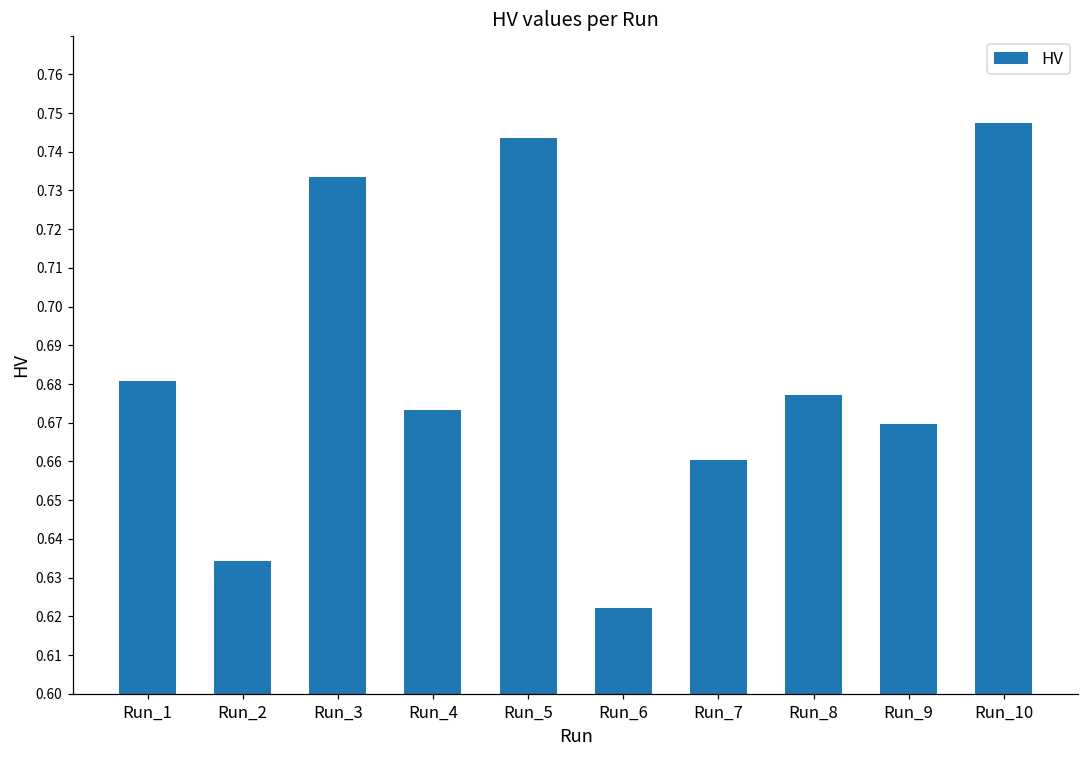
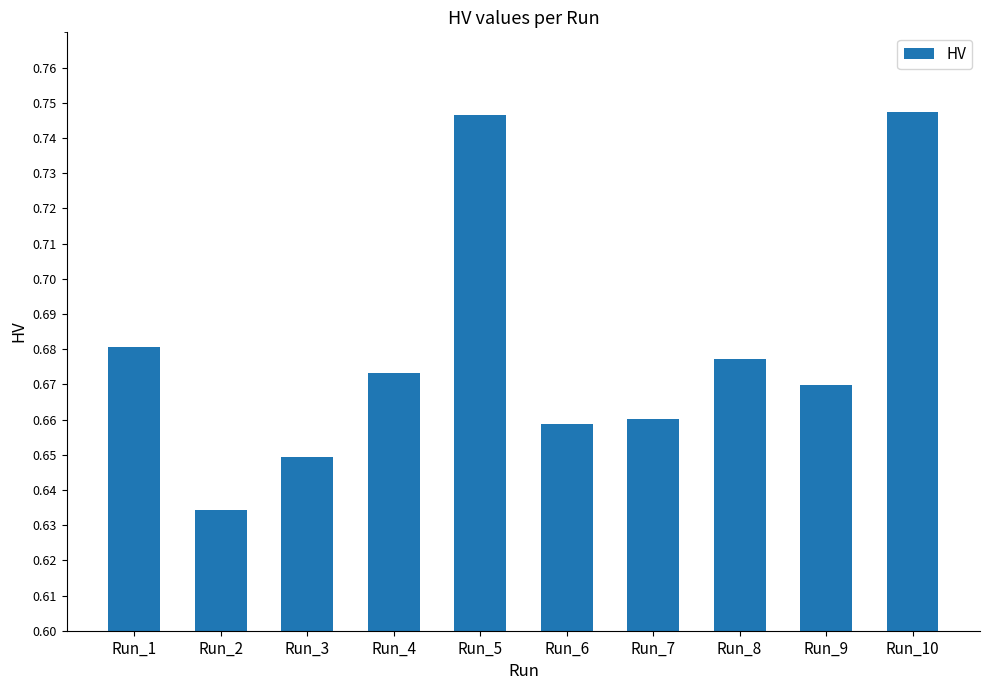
Run_3: 0.733 -> 0.649
Run_5: 0.743 -> 0.746
Run_6: 0.622 -> 0.659
